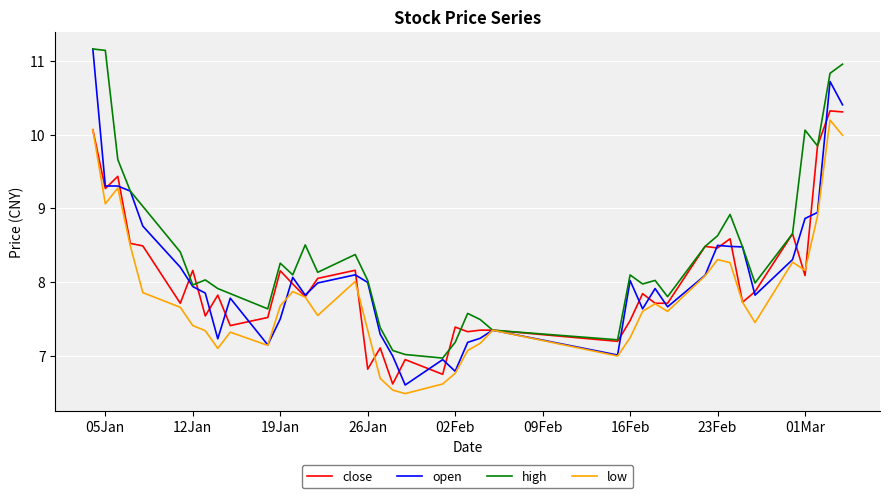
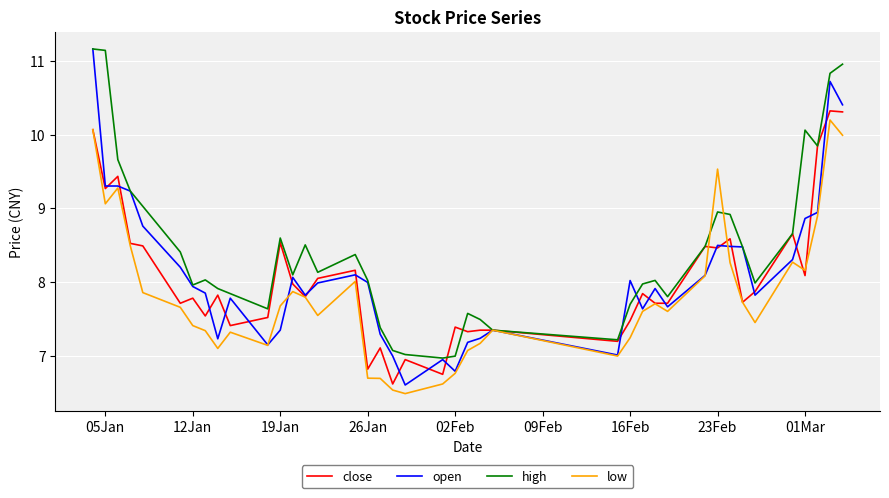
close, 12Jan: 8.2 -> 7.8
close, 19Jan: 8.2 -> 8.5
open, 19Jan: 7.5 -> 7.3
high, 19Jan: 8.3 -> 8.6
low, 26Jan: 7.3 -> 6.7
high, 02Feb: 7.2 -> 7.0
high, 16Feb: 8.1 -> 7.7
high, 23Feb: 8.6 -> 8.9
low, 23Feb: 8.3 -> 9.5
